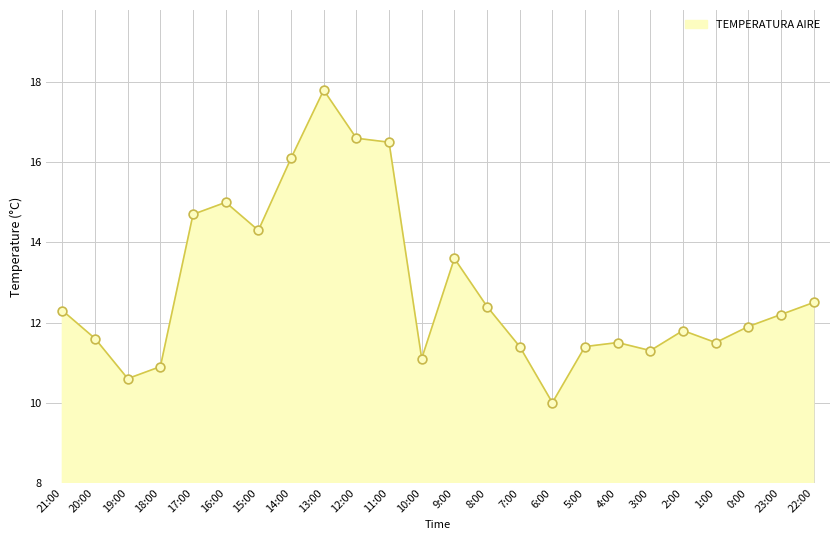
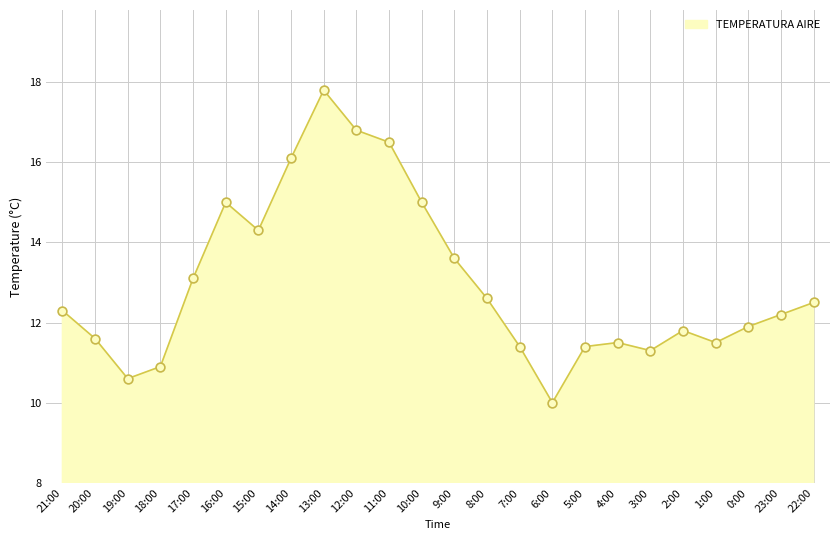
17:00: 14.7 -> 13.1
12:00: 16.6 -> 16.8
10:00: 11.1 -> 15.0
8:00: 12.4 -> 12.6
